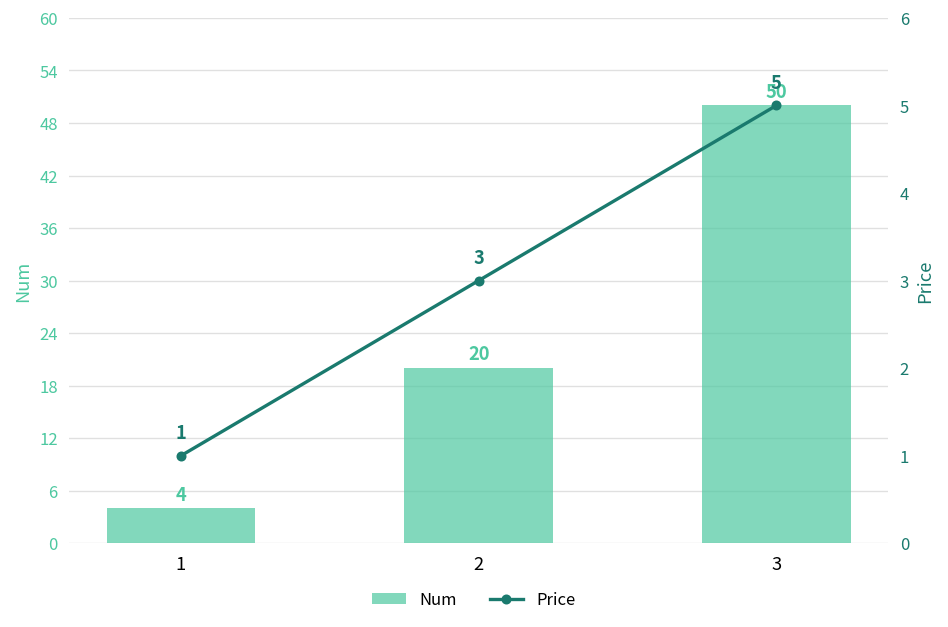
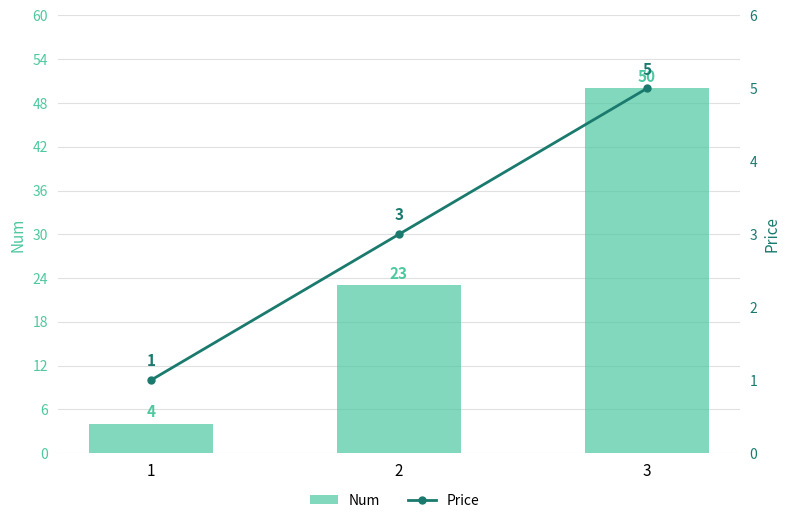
Num, 2: 20 -> 23
